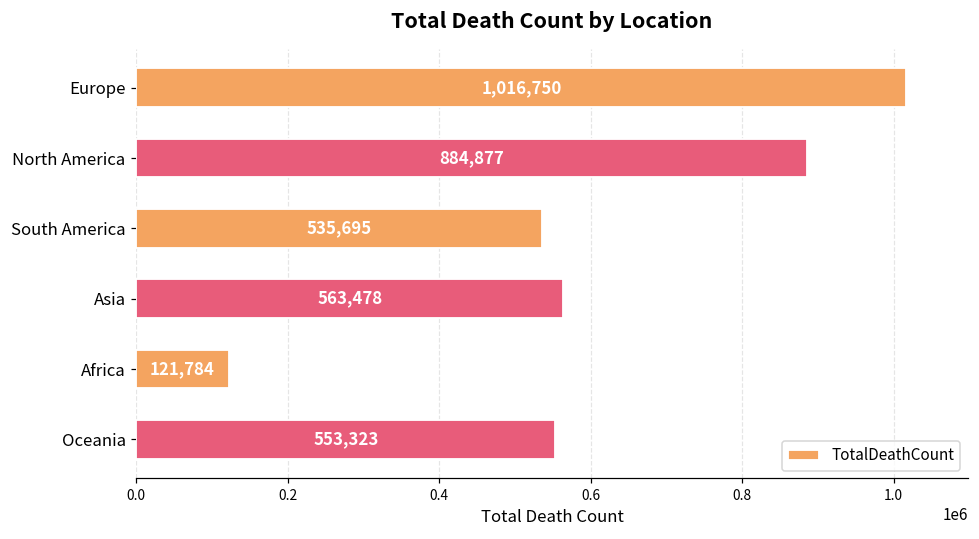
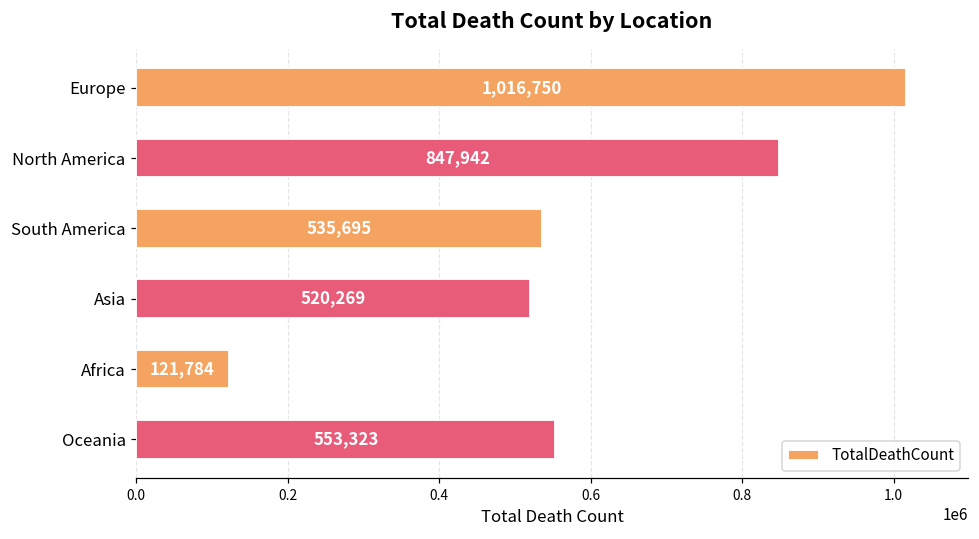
North America: 884,877 -> 847,942
Asia: 563,478 -> 520,269
